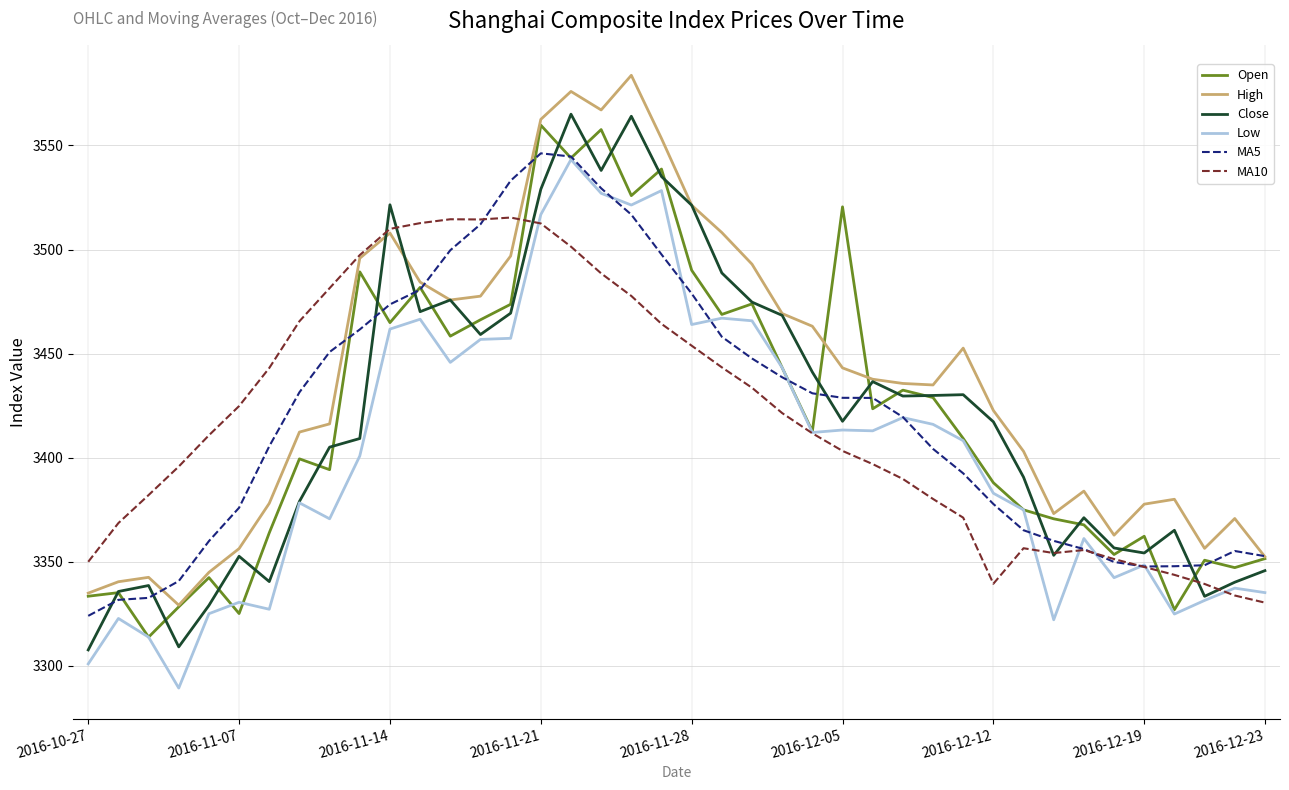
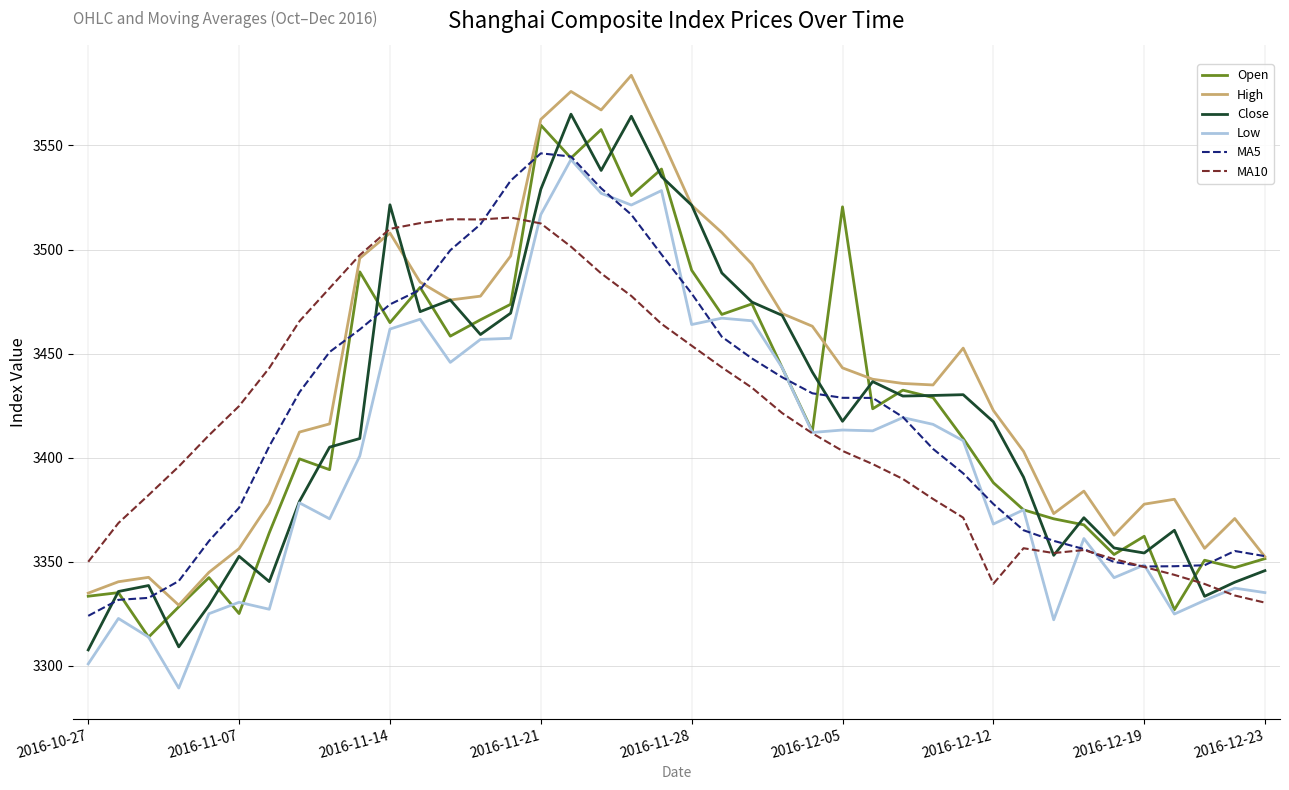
Low, 2016-12-12: 3383 -> 3368
